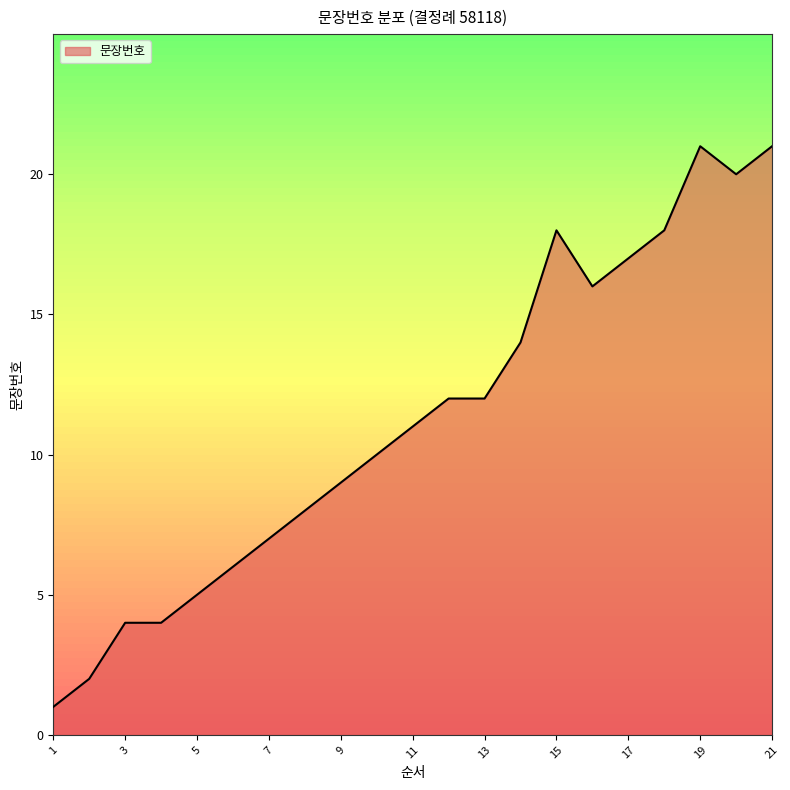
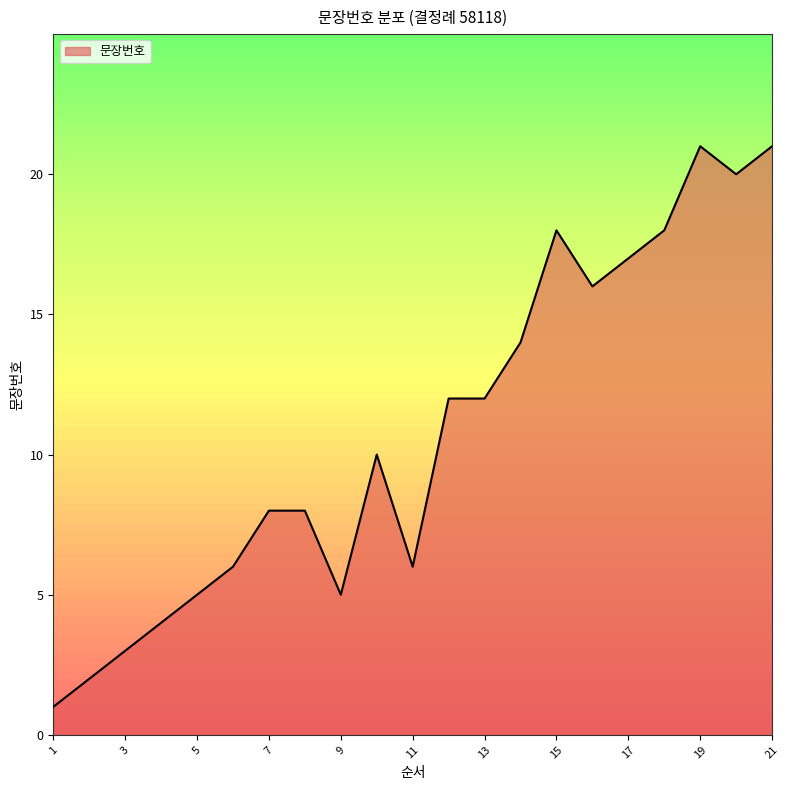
3: 4 -> 3
7: 7 -> 8
9: 9 -> 5
11: 11 -> 6
